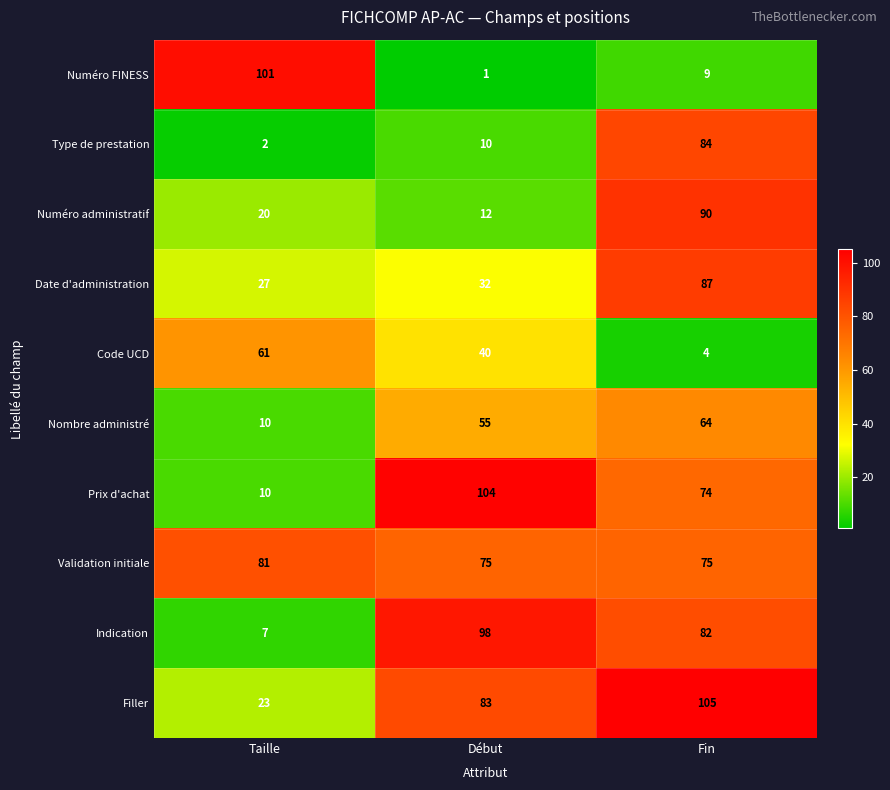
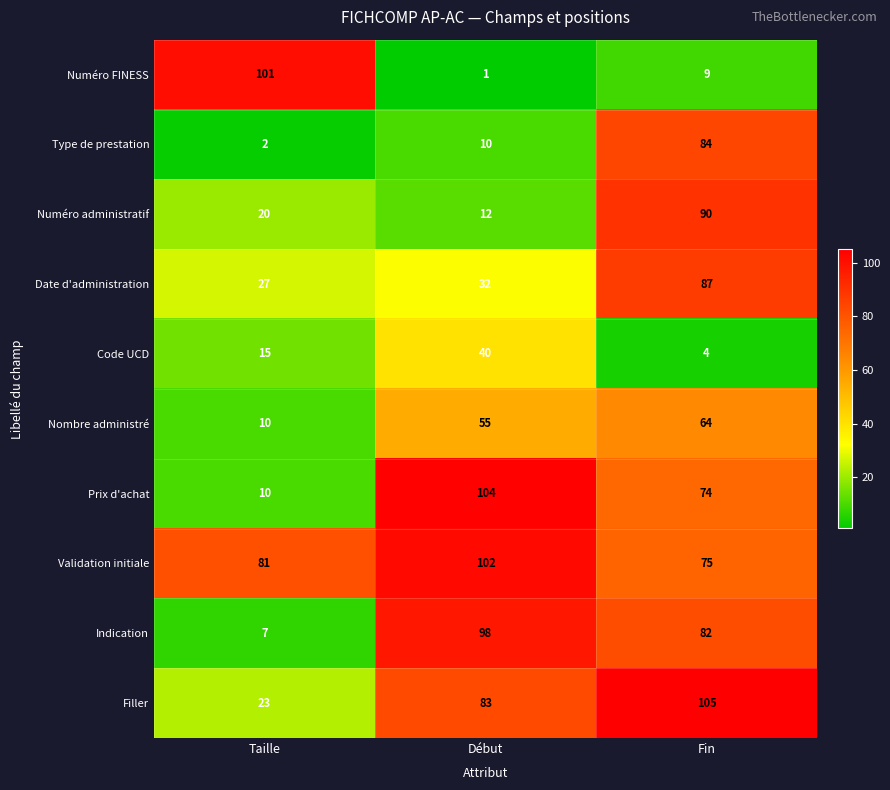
Code UCD, Taille: 61 -> 15
Validation initiale, Début: 75 -> 102
